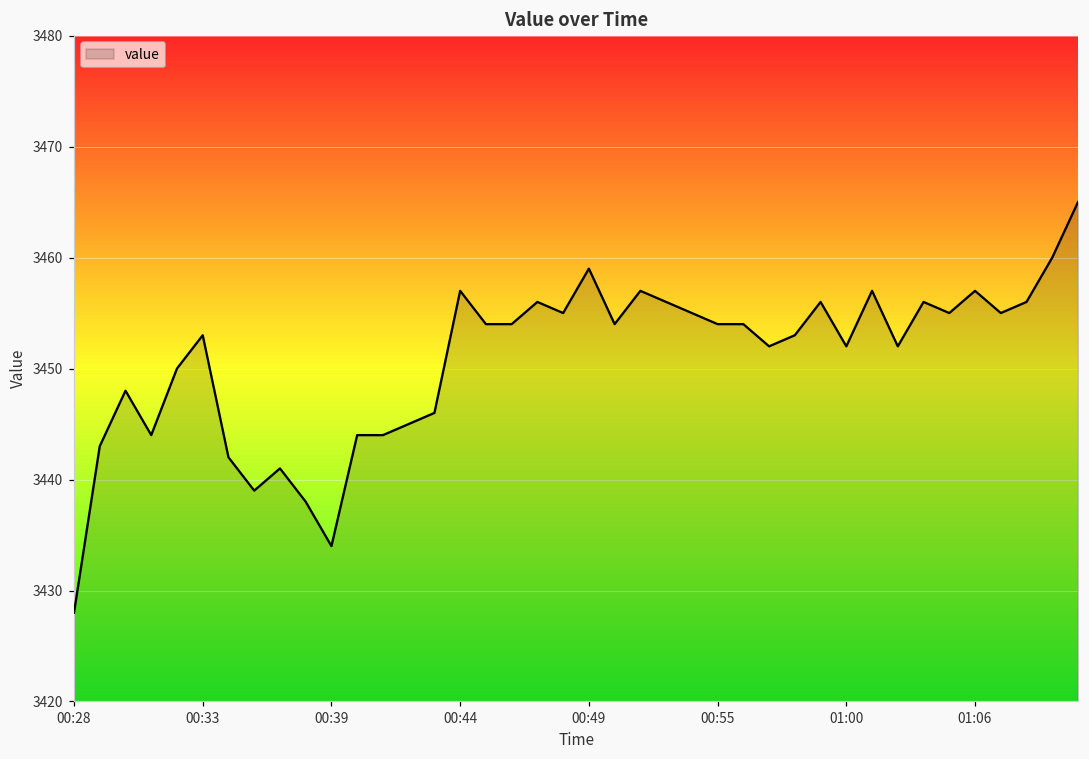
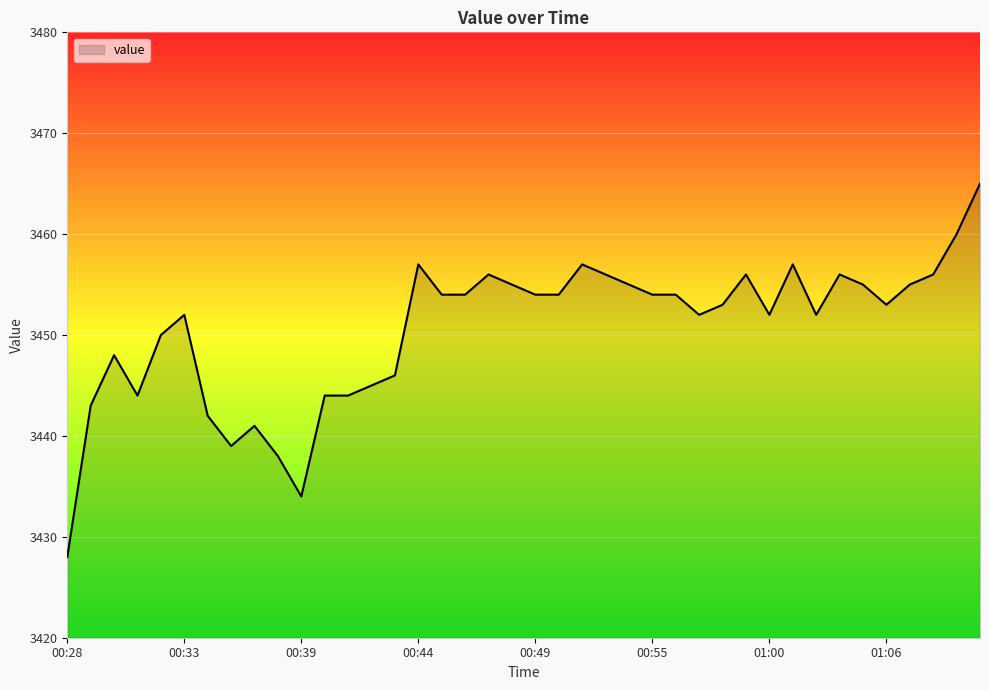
00:33: 3453 -> 3452
00:49: 3459 -> 3454
01:06: 3457 -> 3453
